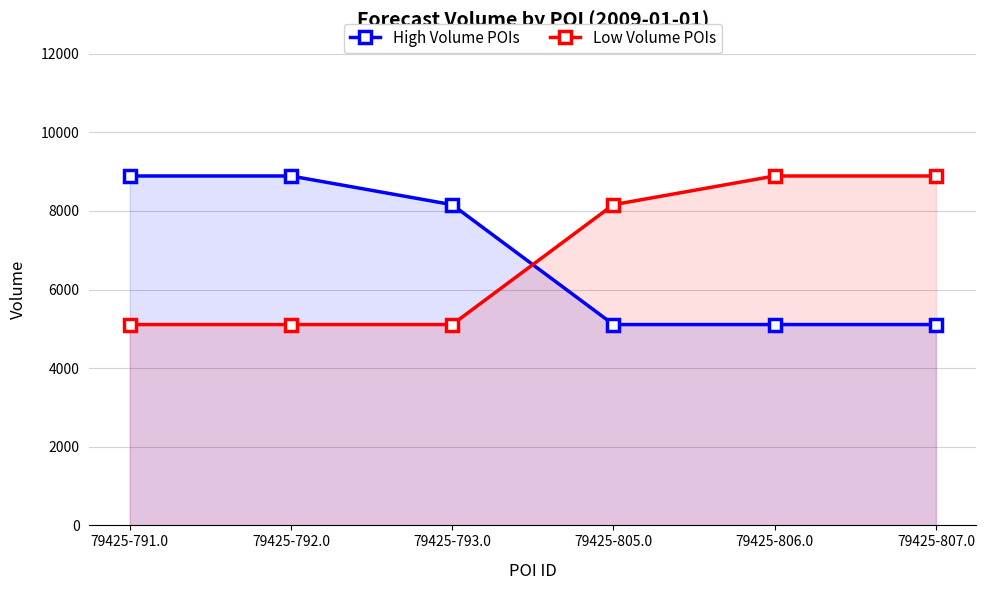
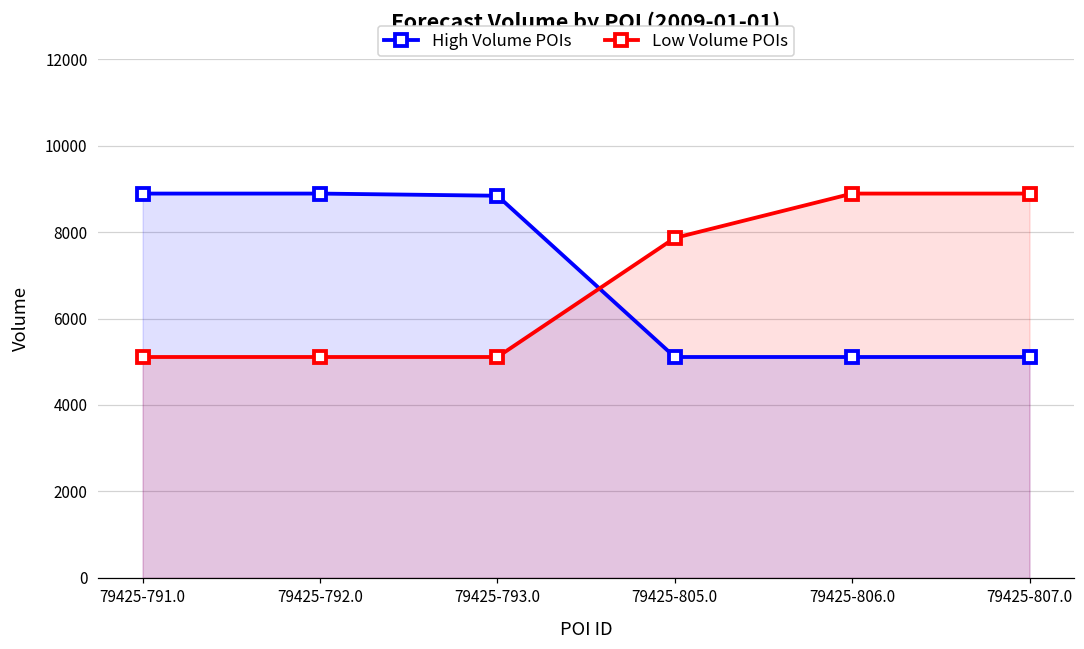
High Volume POIs, 79425-793.0: 8200 -> 8800
Low Volume POIs, 79425-805.0: 8200 -> 7900
